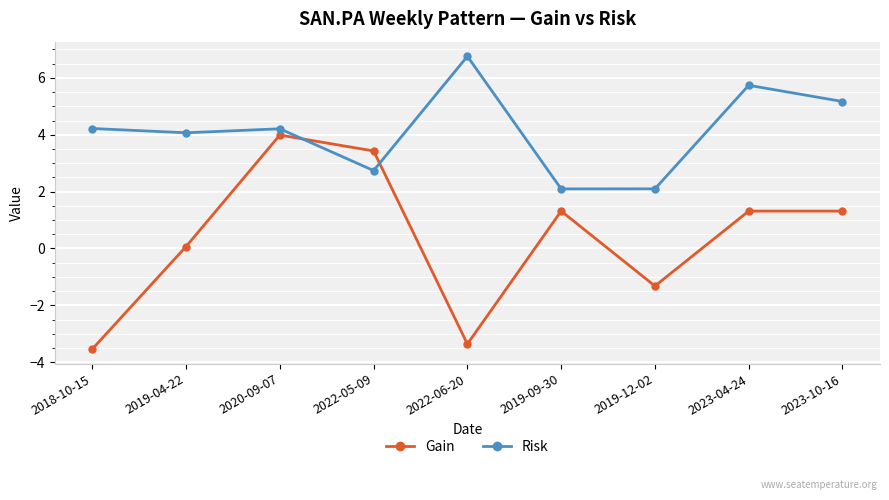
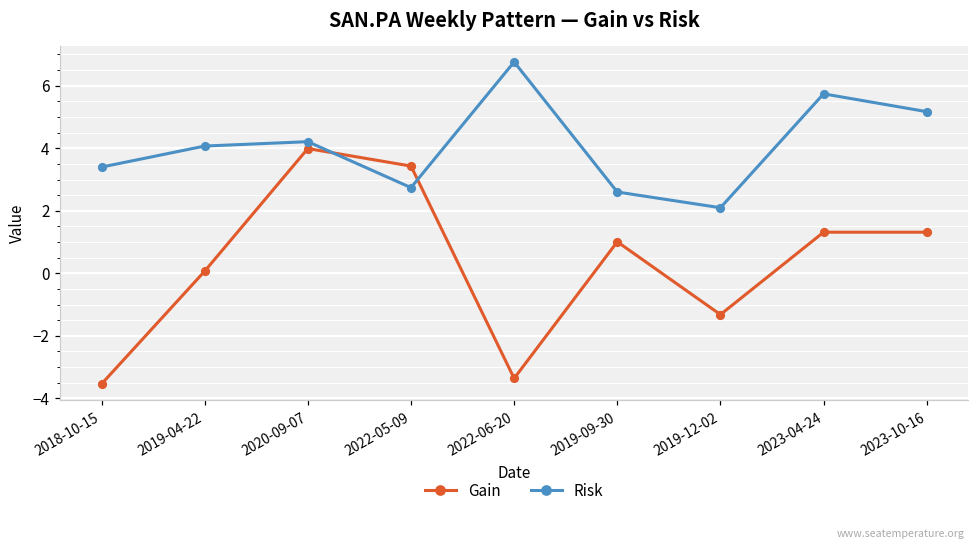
Risk, 2018-10-15: 4.2 -> 3.4
Gain, 2019-09-30: 1.3 -> 1.0
Risk, 2019-09-30: 2.1 -> 2.6
